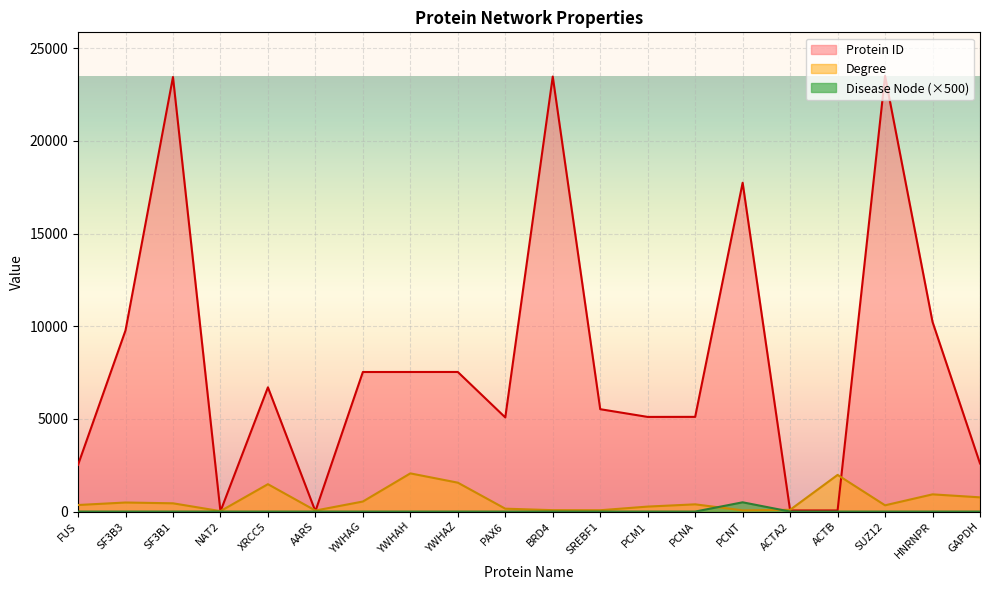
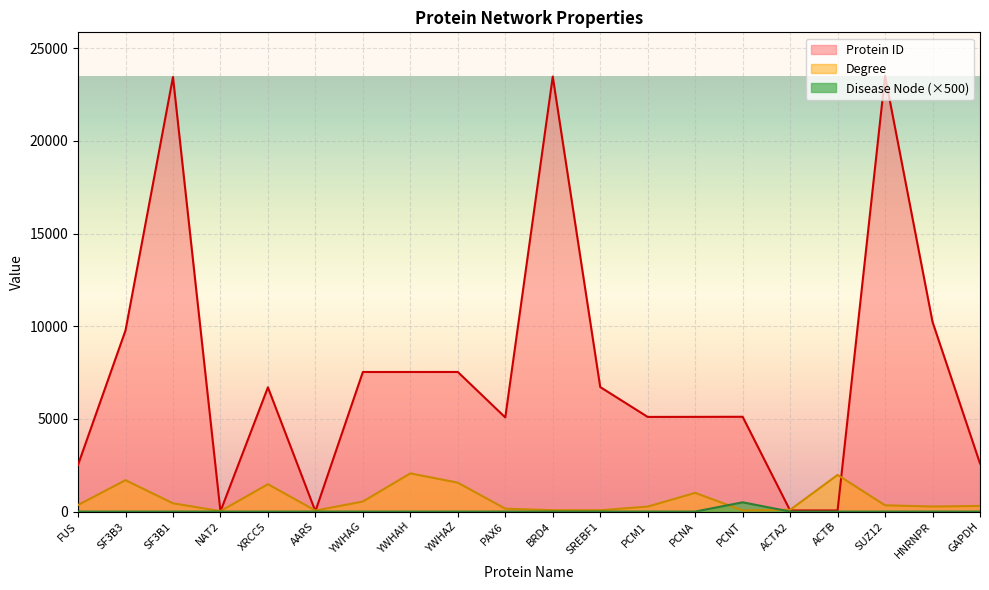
Degree, SF3B3: 500 -> 1700
Protein ID, SREBF1: 5500 -> 6700
Degree, PCNA: 400 -> 1000
Protein ID, PCNT: 17700 -> 5100
Degree, HNRNPR: 900 -> 300
Degree, GAPDH: 800 -> 300
